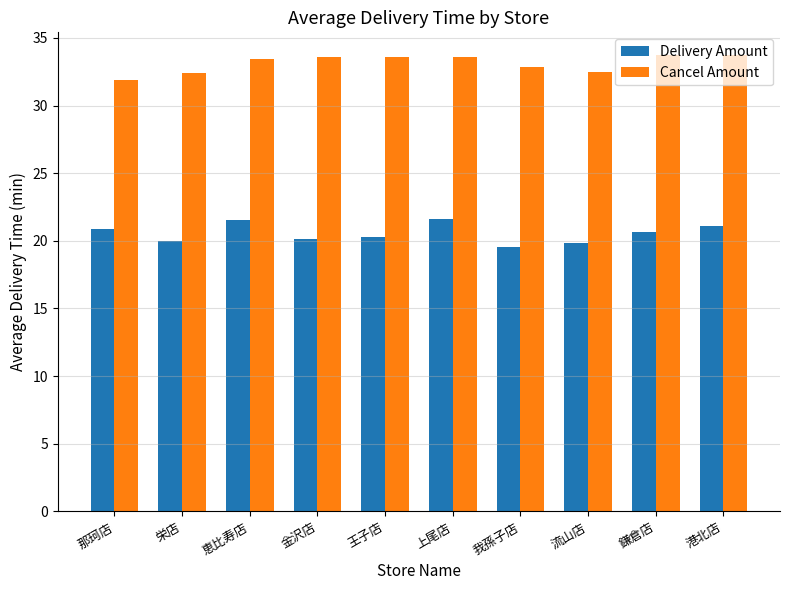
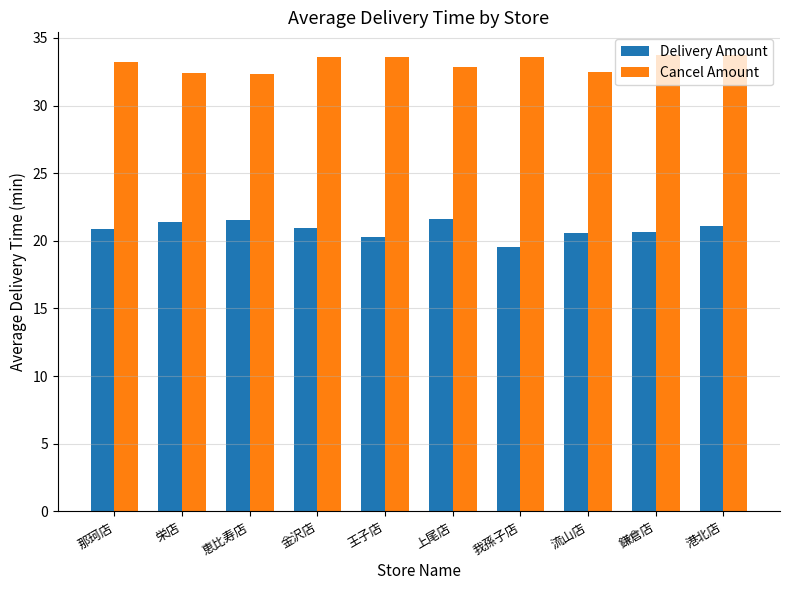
Cancel Amount, 那珂店: 31.9 -> 33.2
Delivery Amount, 栄店: 20.0 -> 21.4
Cancel Amount, 恵比寿店: 33.4 -> 32.3
Delivery Amount, 金沢店: 20.2 -> 21.0
Cancel Amount, 上尾店: 33.6 -> 32.9
Cancel Amount, 我孫子店: 32.9 -> 33.6
Delivery Amount, 流山店: 19.8 -> 20.6
